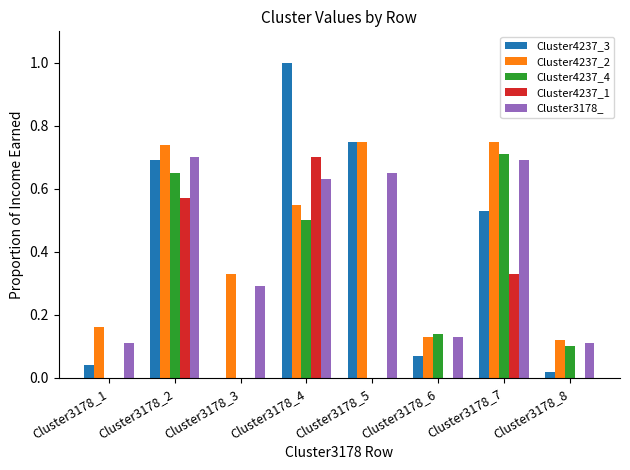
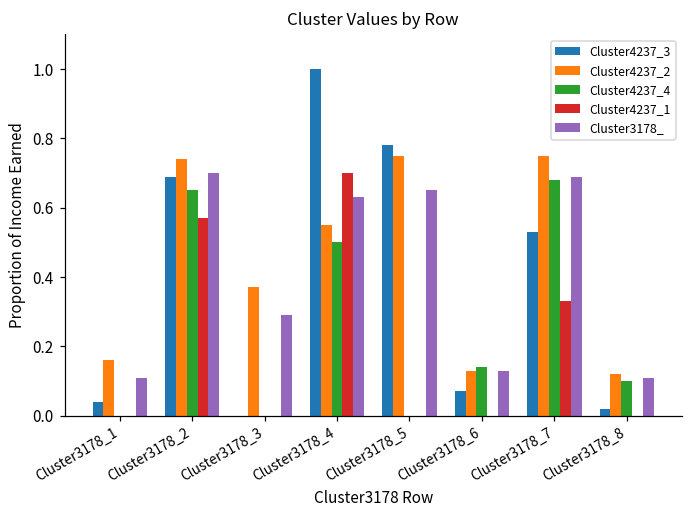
Cluster4237_2, Cluster3178_3: 0.33 -> 0.37
Cluster4237_3, Cluster3178_5: 0.75 -> 0.78
Cluster4237_4, Cluster3178_7: 0.71 -> 0.68
